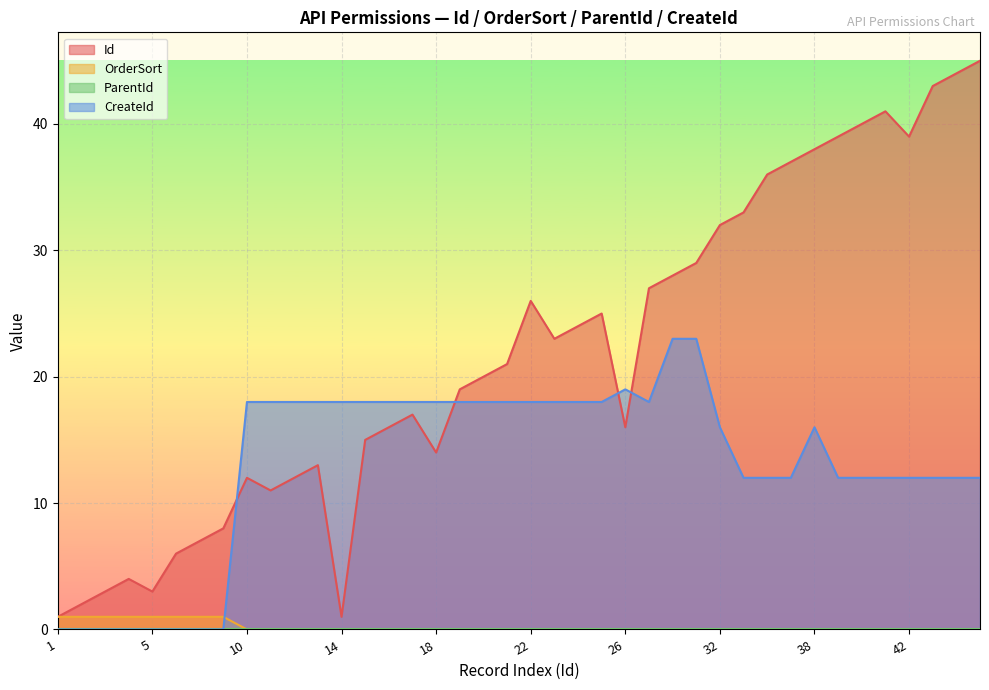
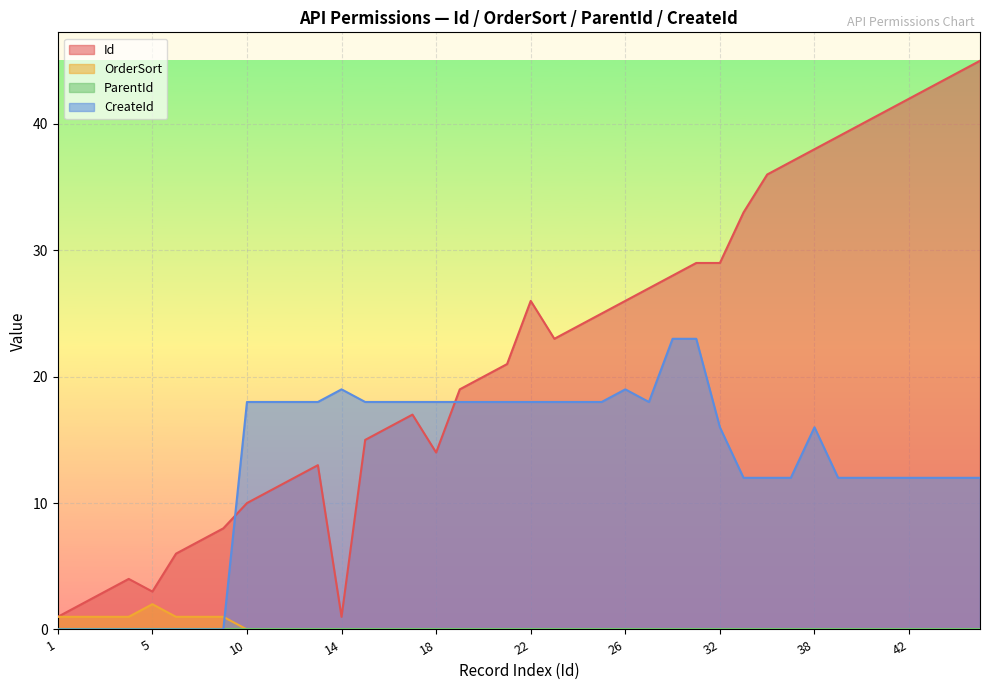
OrderSort, 5: 1 -> 2
Id, 10: 12 -> 10
CreateId, 14: 18 -> 19
Id, 26: 16 -> 26
Id, 32: 32 -> 29
Id, 42: 39 -> 42
